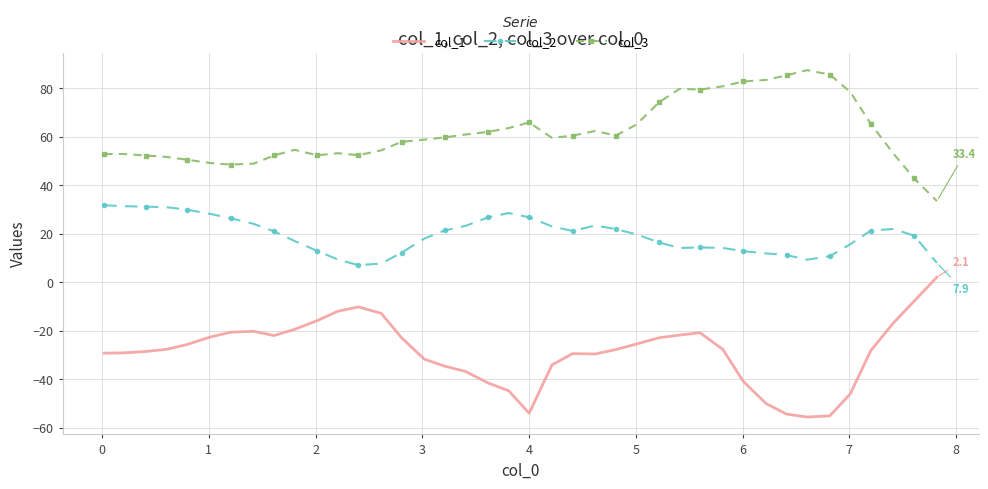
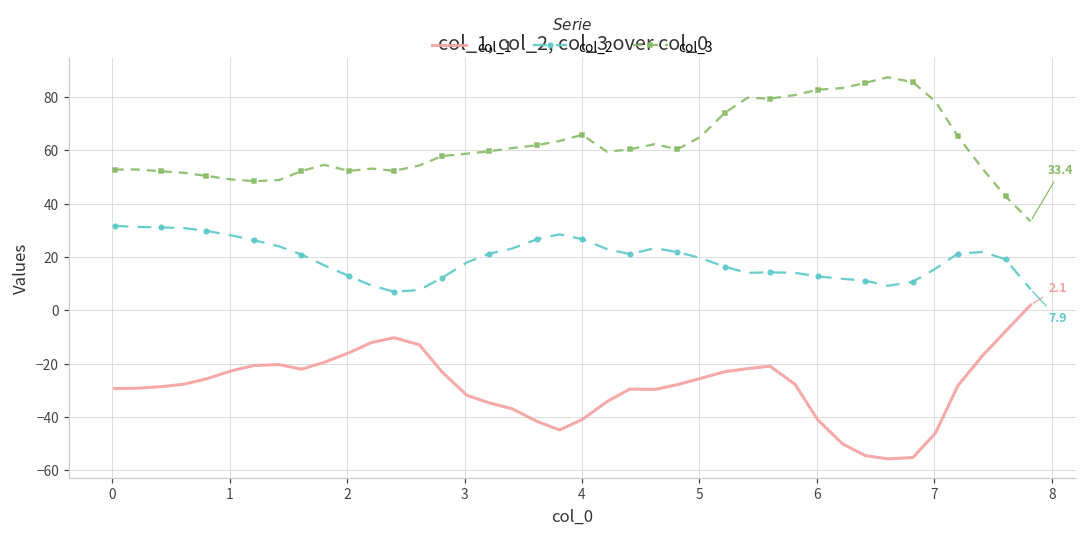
col_1, 4: -54 -> -41
